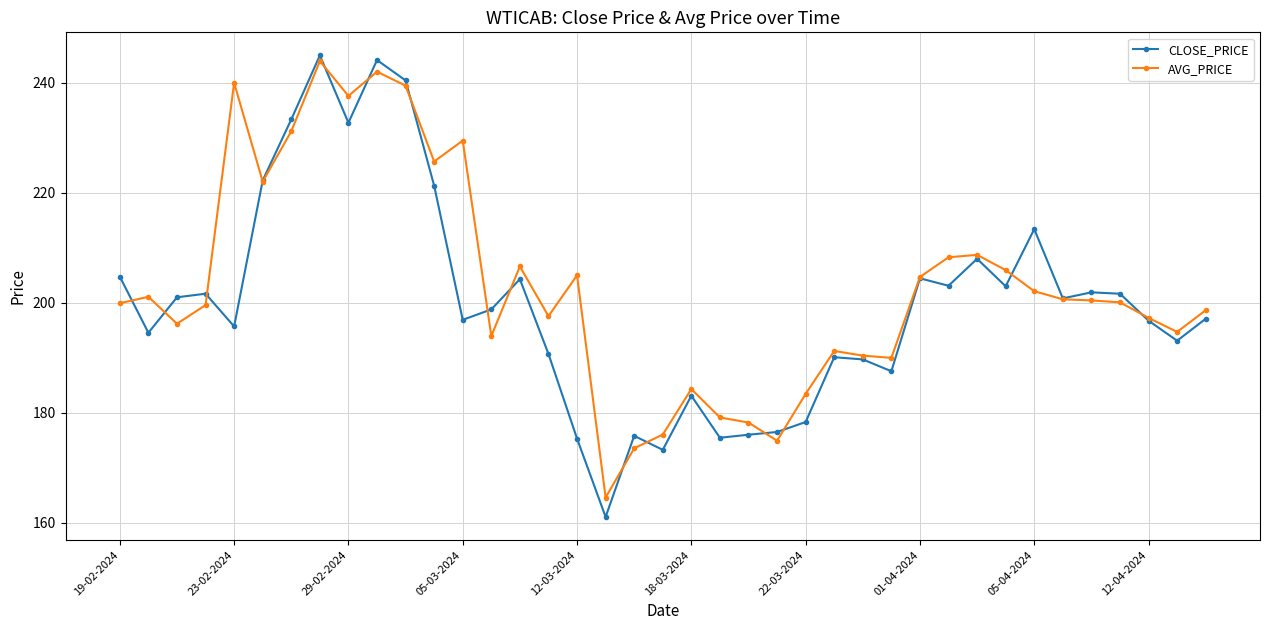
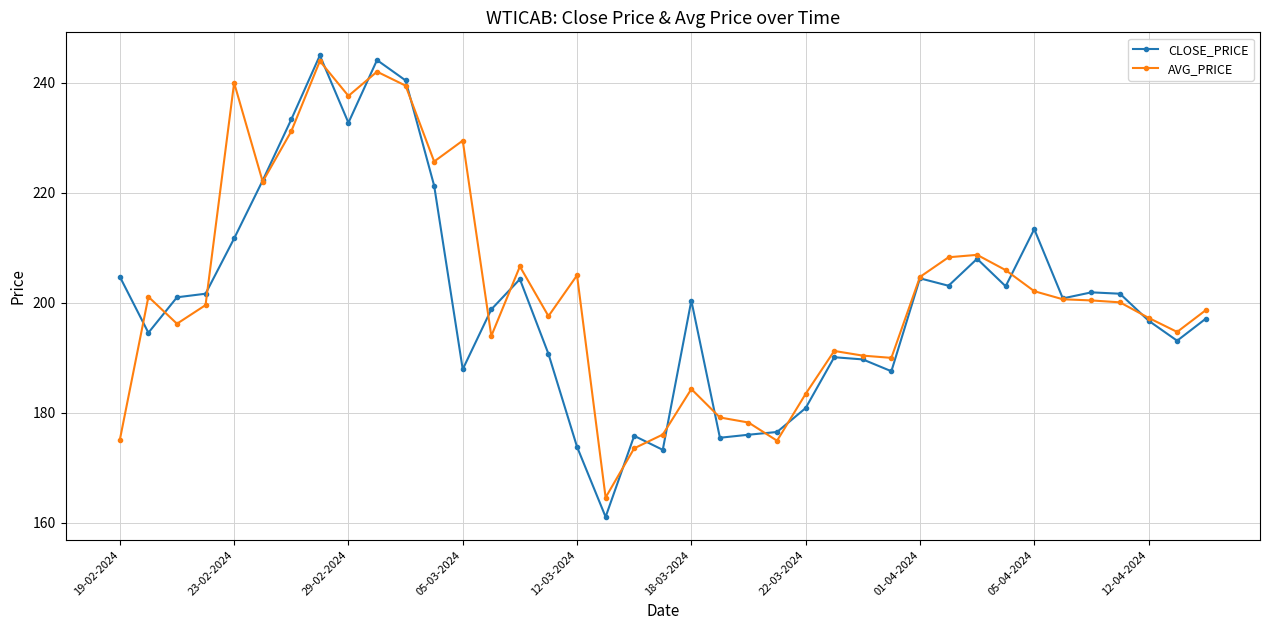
AVG_PRICE, 19-02-2024: 200 -> 175
CLOSE_PRICE, 23-02-2024: 196 -> 212
CLOSE_PRICE, 05-03-2024: 197 -> 188
CLOSE_PRICE, 12-03-2024: 175 -> 174
CLOSE_PRICE, 18-03-2024: 183 -> 200
CLOSE_PRICE, 22-03-2024: 178 -> 181
